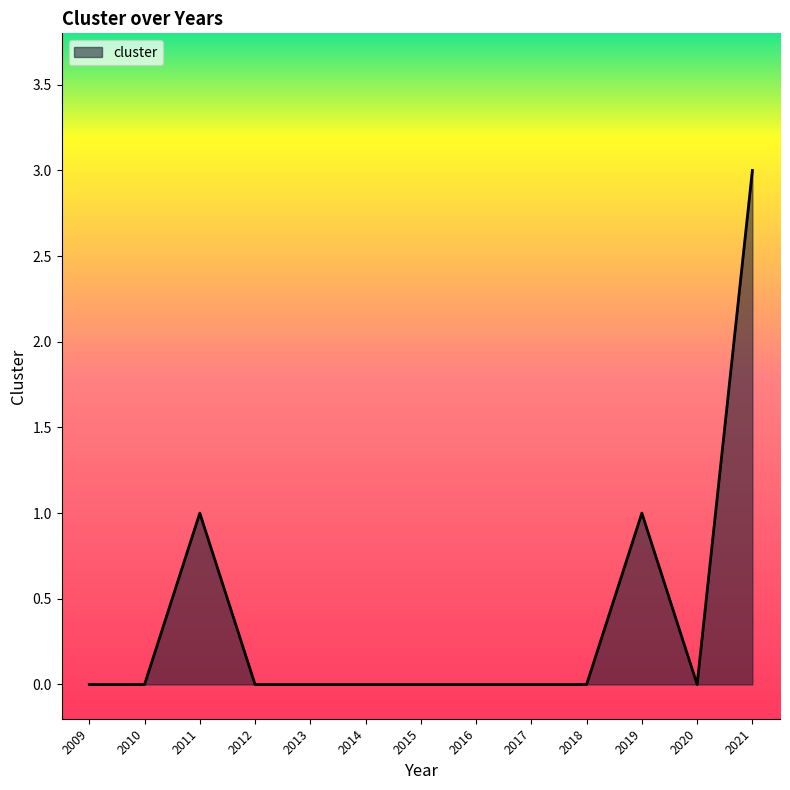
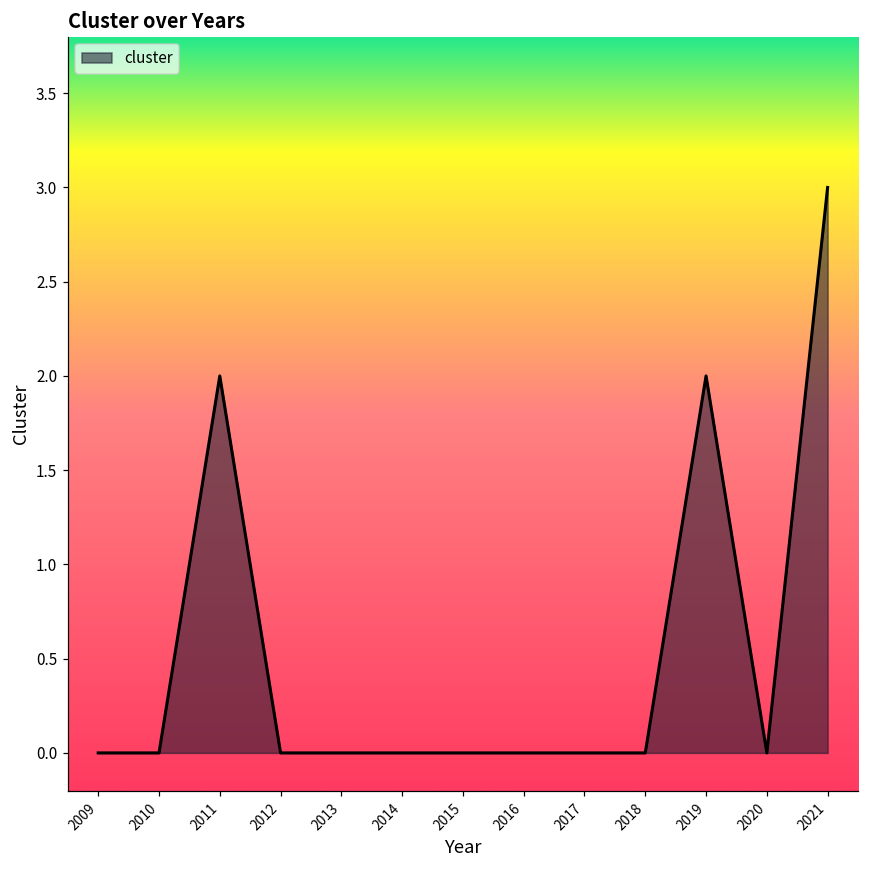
2011: 1 -> 2
2019: 1 -> 2
